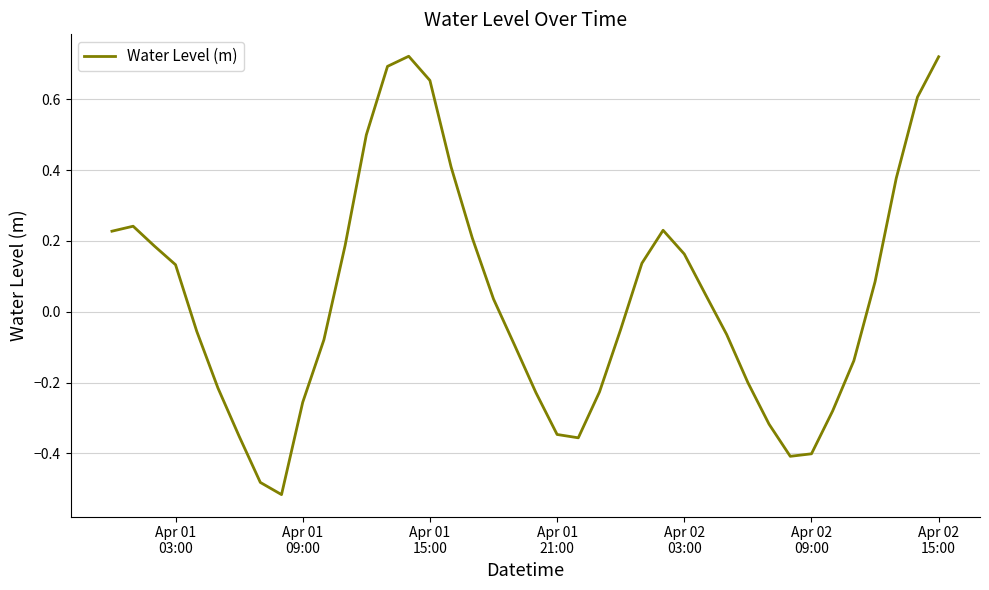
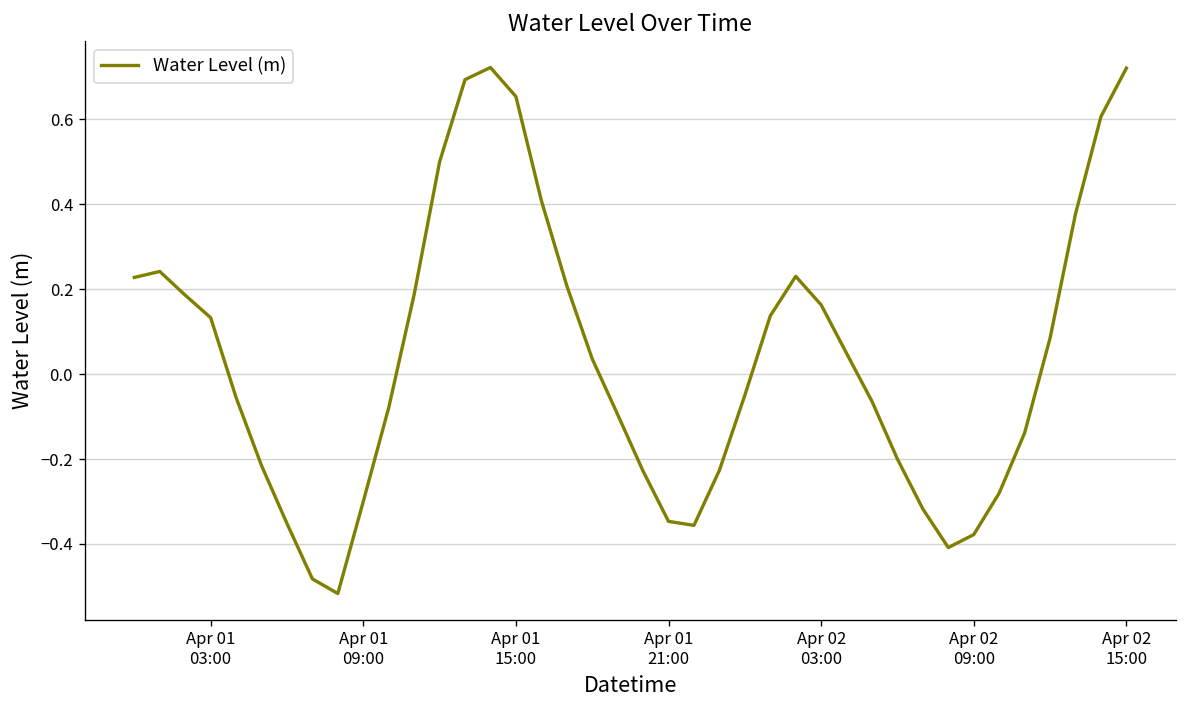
Apr 01 09:00: -0.26 -> -0.30
Apr 02 09:00: -0.40 -> -0.38
